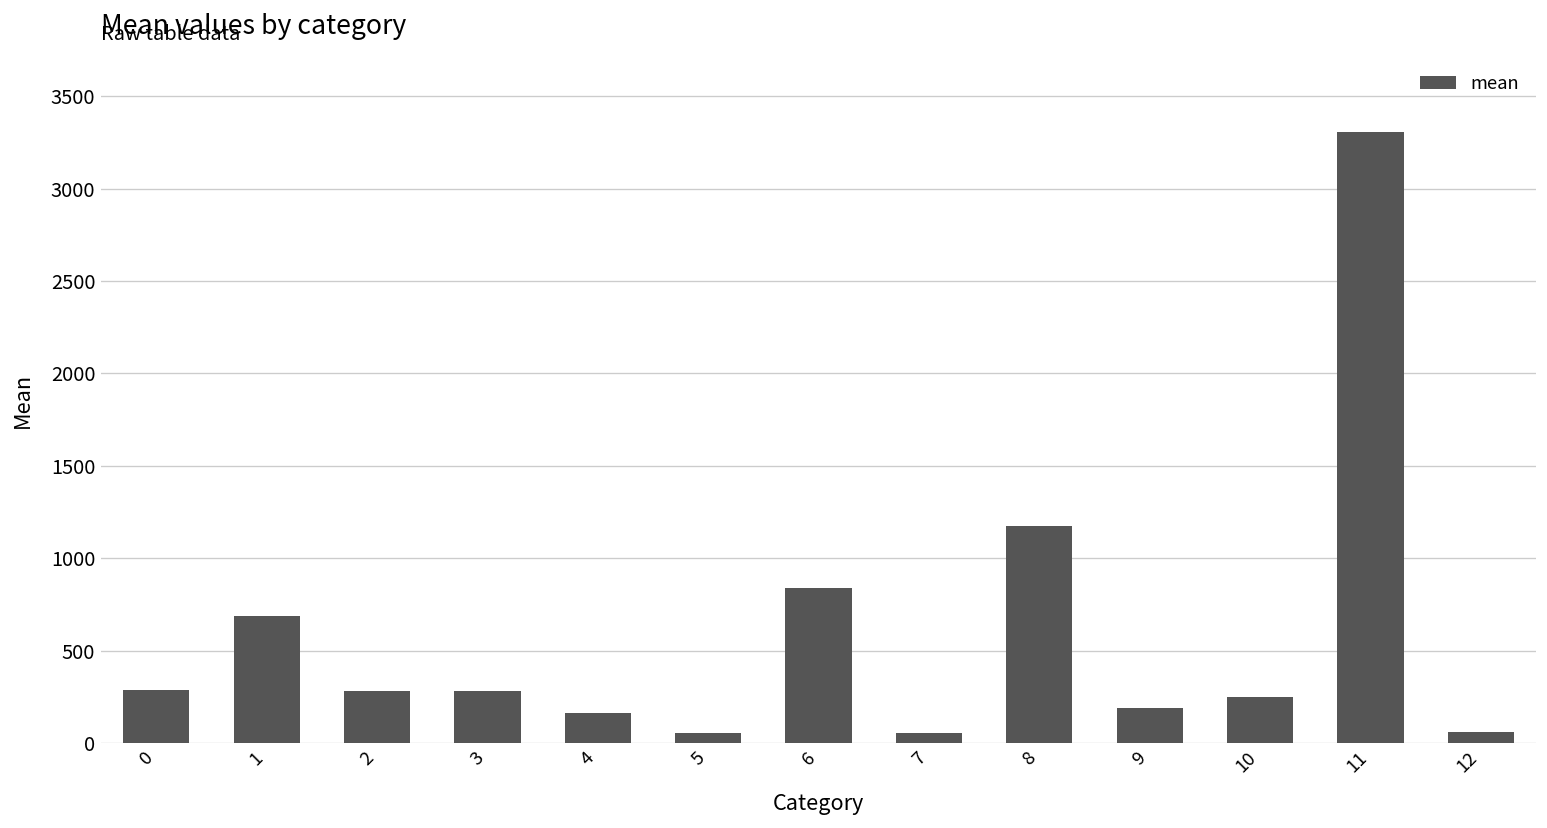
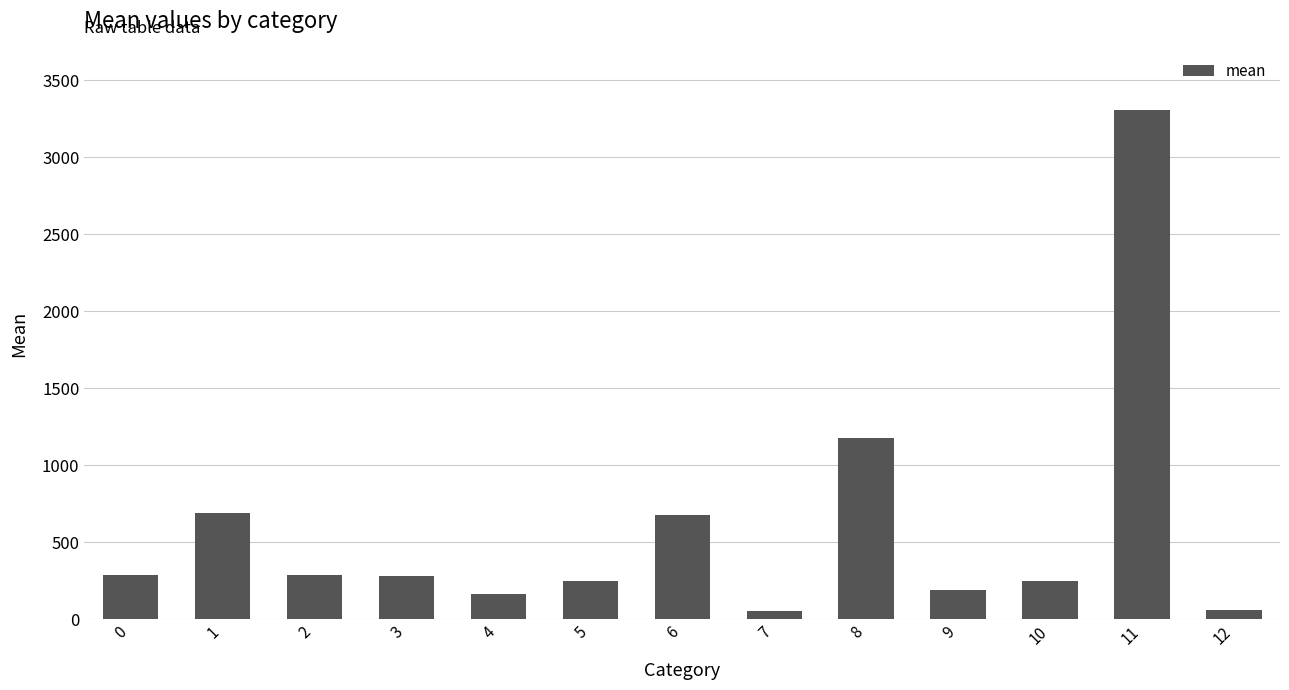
5: 50 -> 250
6: 840 -> 680
